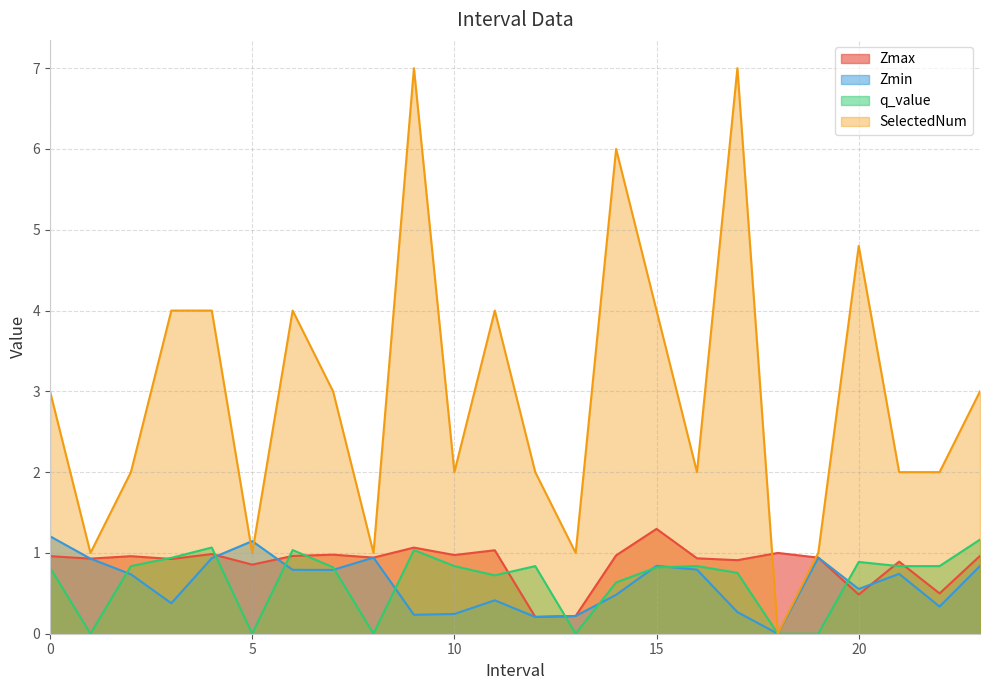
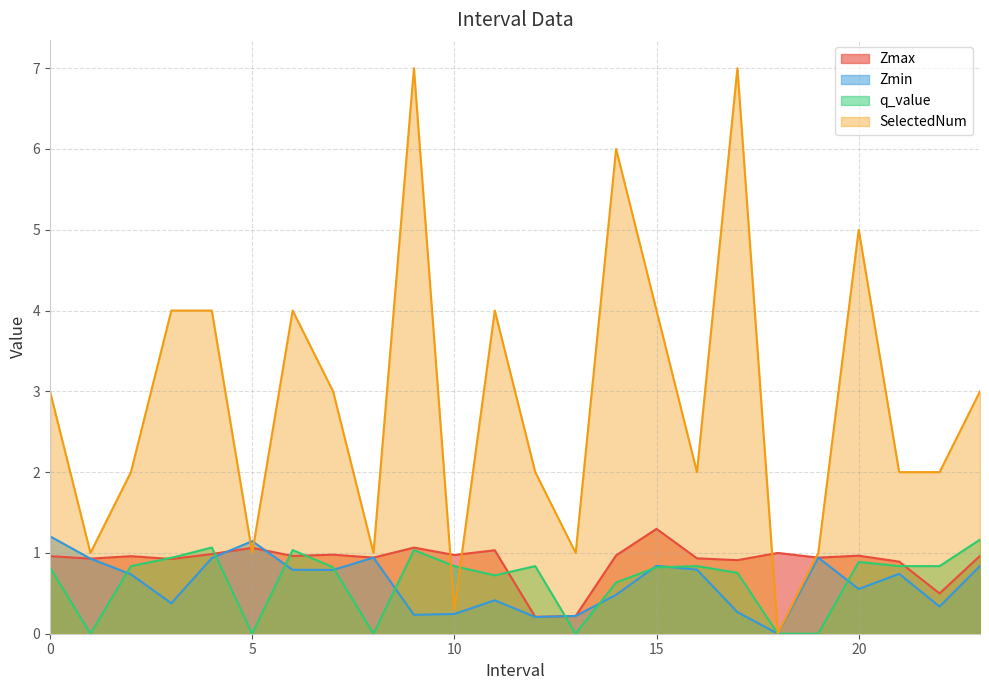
Zmax, 5: 0.9 -> 1.1
SelectedNum, 10: 2.0 -> 0.3
Zmax, 20: 0.5 -> 1.0
SelectedNum, 20: 4.8 -> 5.0
